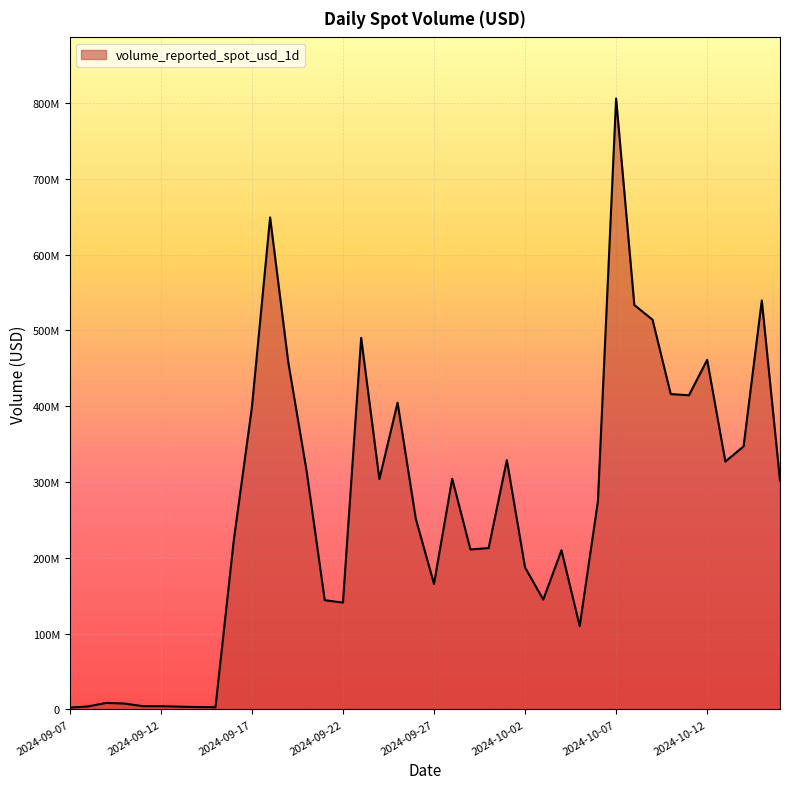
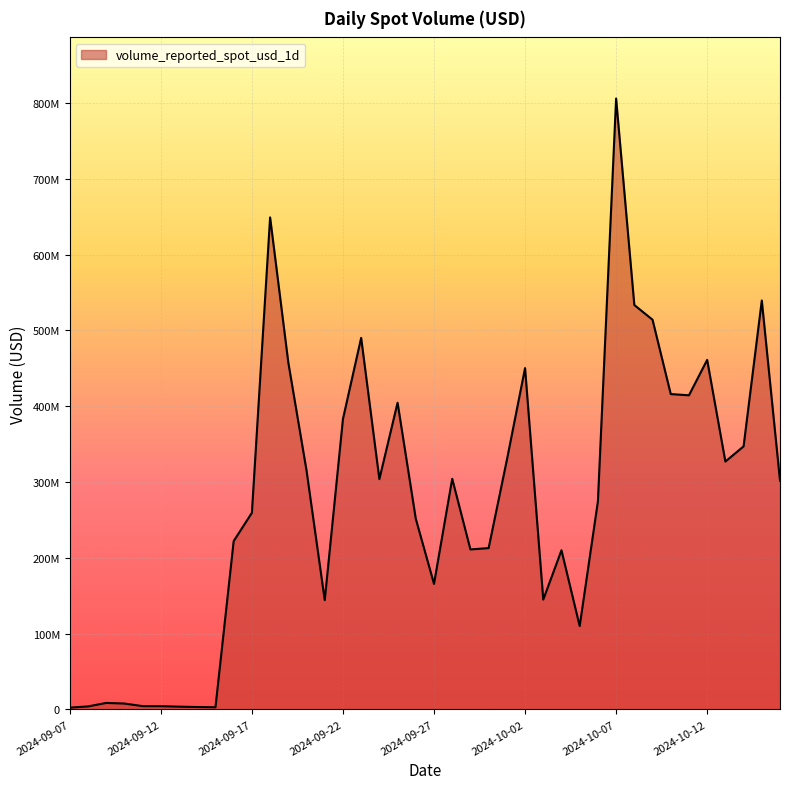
2024-09-17: 400000000 -> 260000000
2024-09-22: 140000000 -> 380000000
2024-10-02: 190000000 -> 450000000
